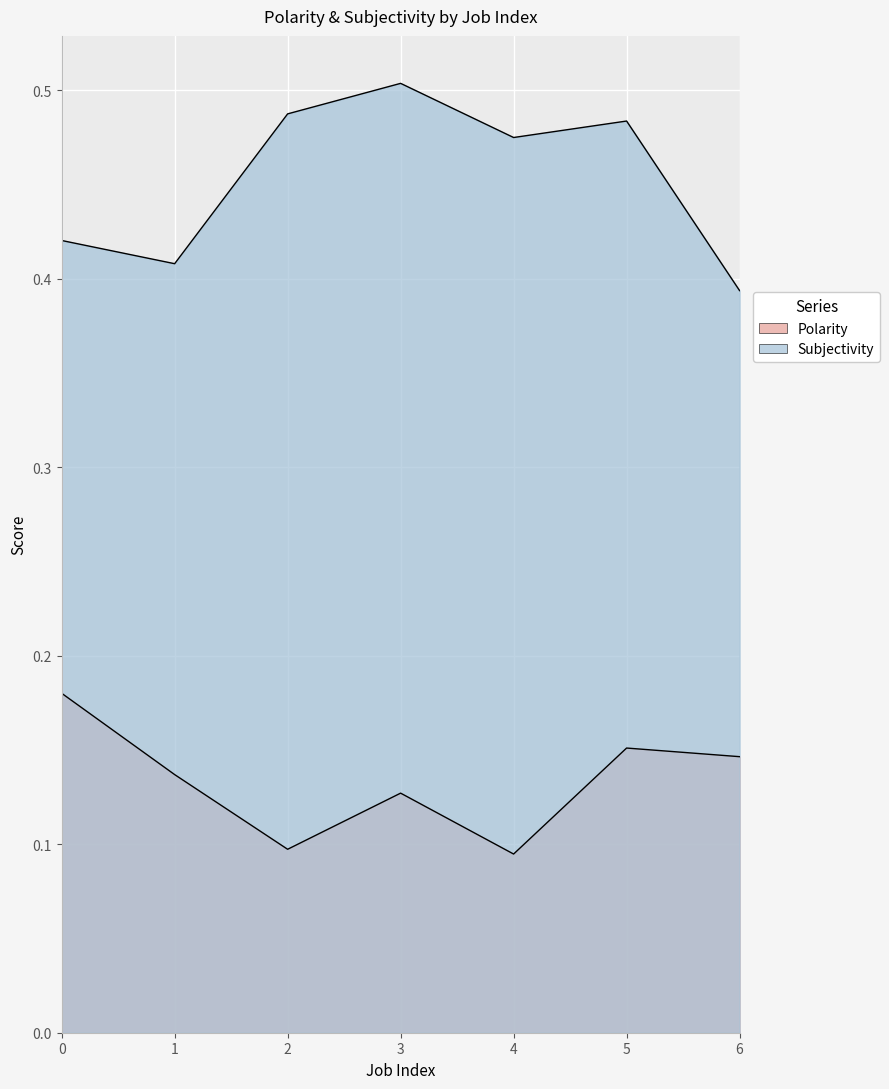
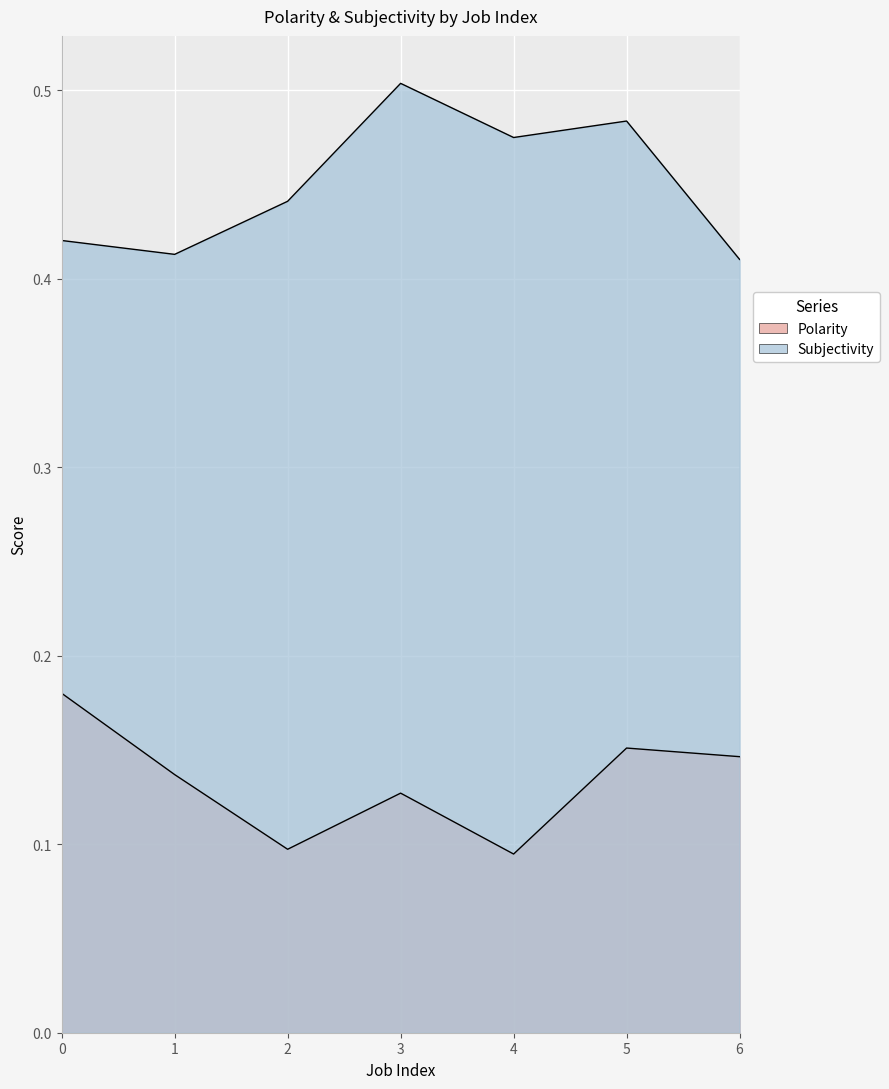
Subjectivity, 1: 0.408 -> 0.413
Subjectivity, 2: 0.487 -> 0.441
Subjectivity, 6: 0.394 -> 0.410
